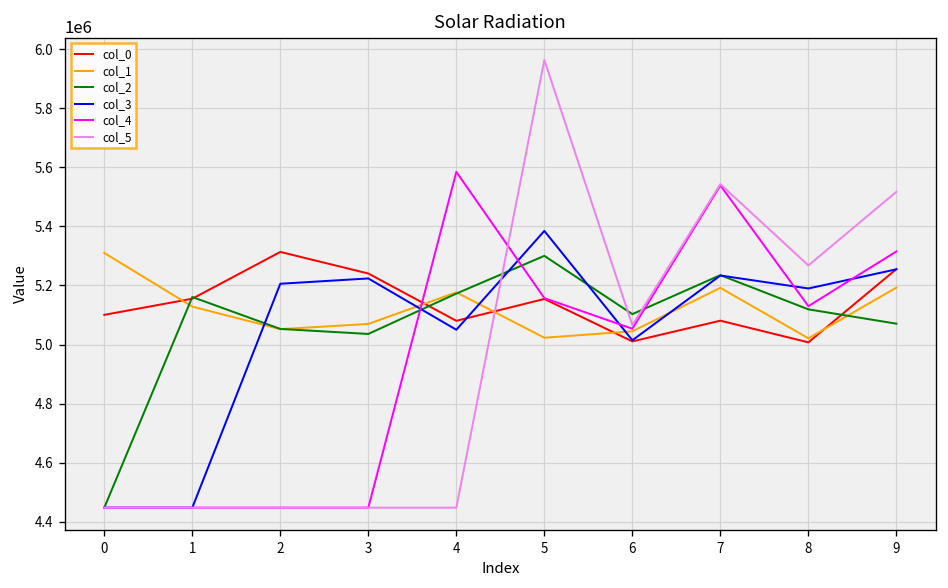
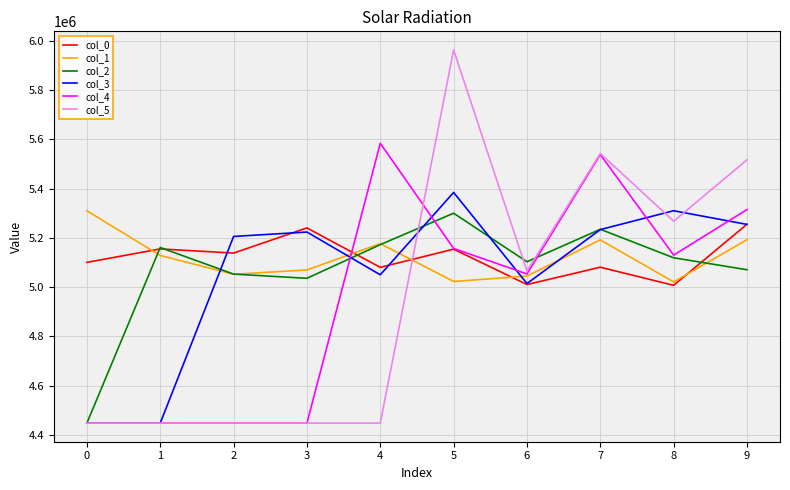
col_0, 2: 5310000 -> 5140000
col_3, 8: 5190000 -> 5310000
